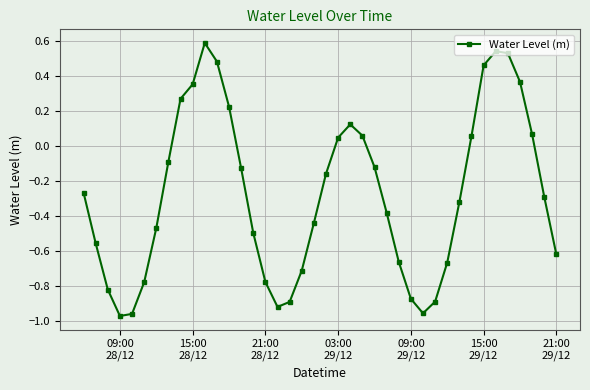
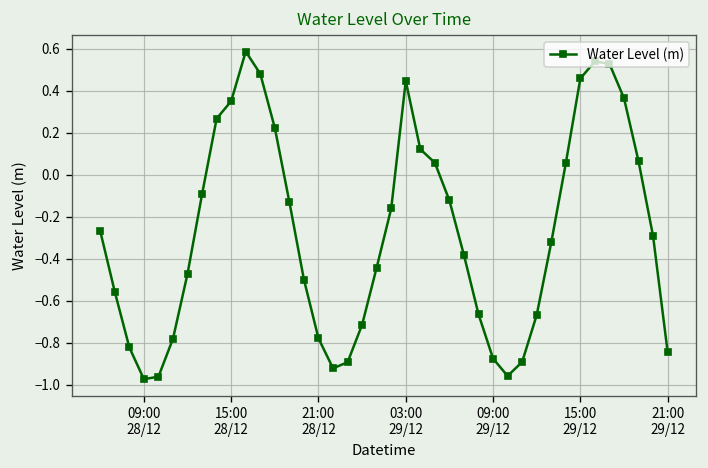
03:00 29/12: 0.05 -> 0.45
21:00 29/12: -0.62 -> -0.84
